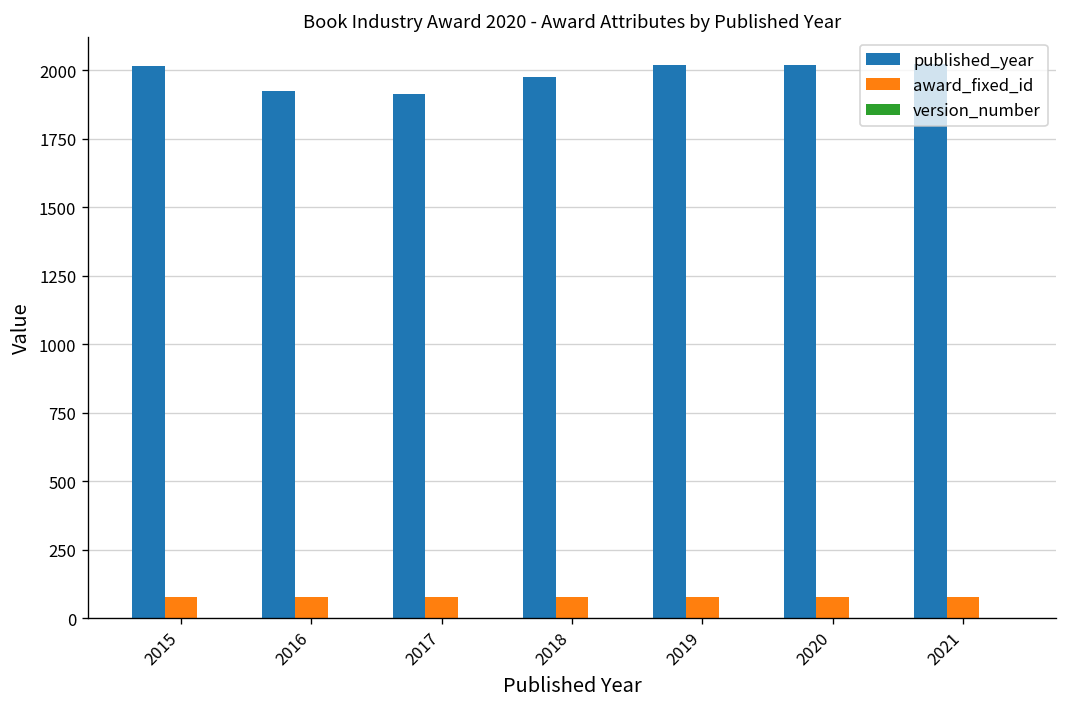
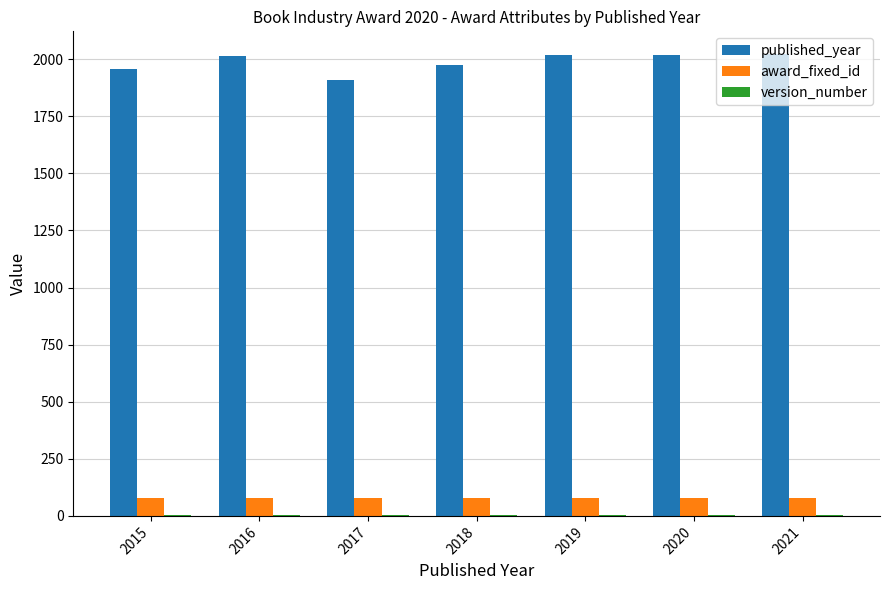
published_year, 2015: 2020 -> 1960
published_year, 2016: 1920 -> 2020
